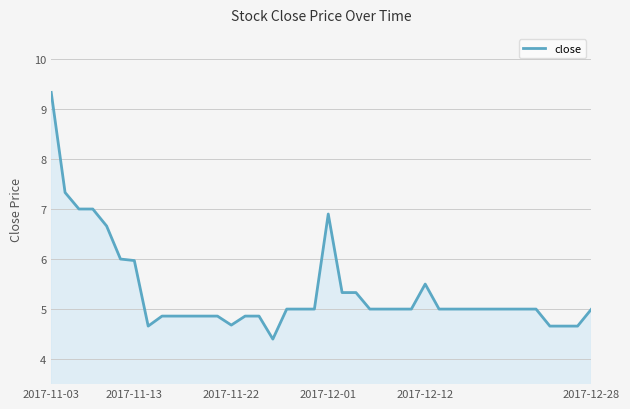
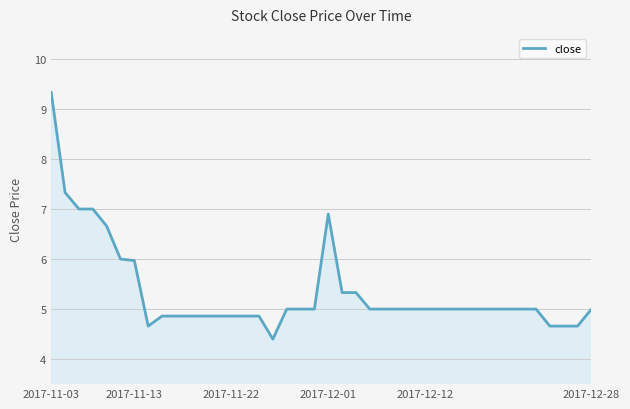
2017-11-22: 4.7 -> 4.9
2017-12-12: 5.5 -> 5.0
